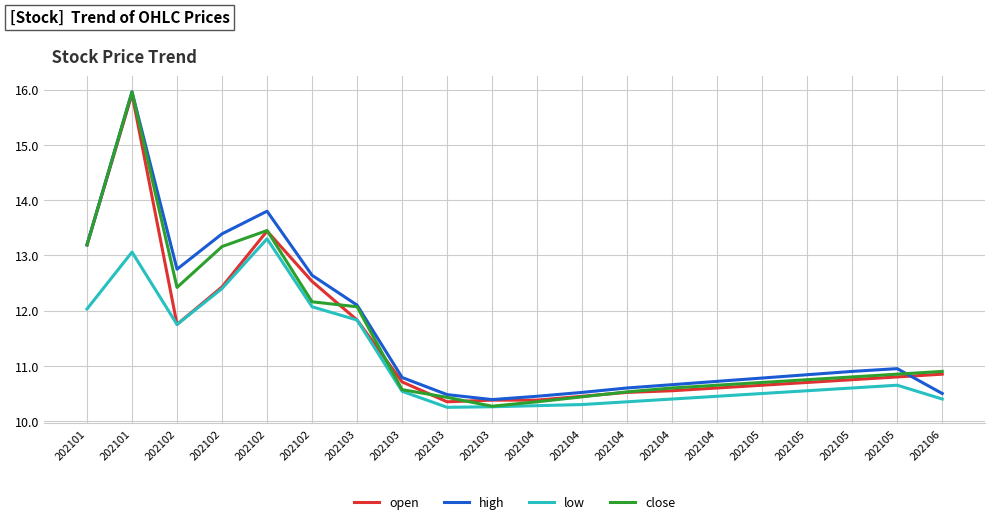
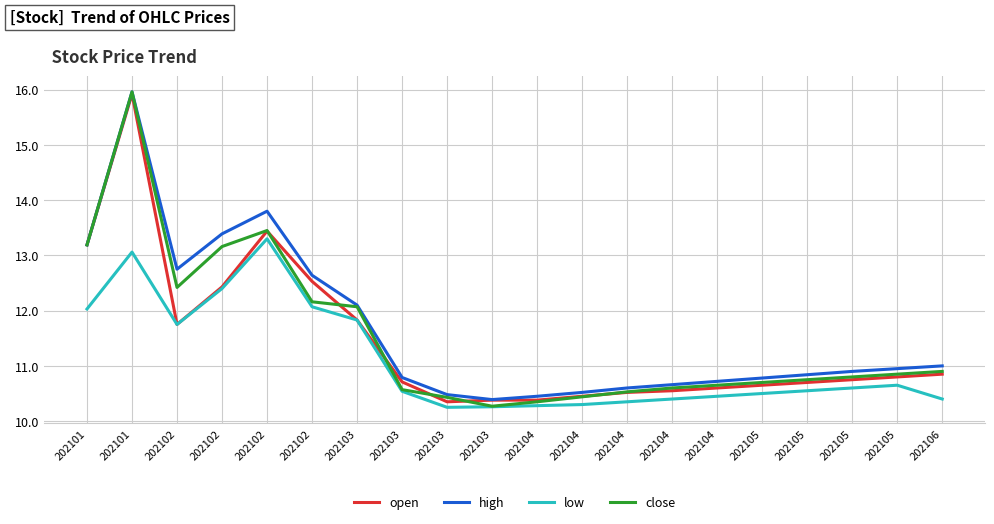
high, 202106: 10.5 -> 11.0
